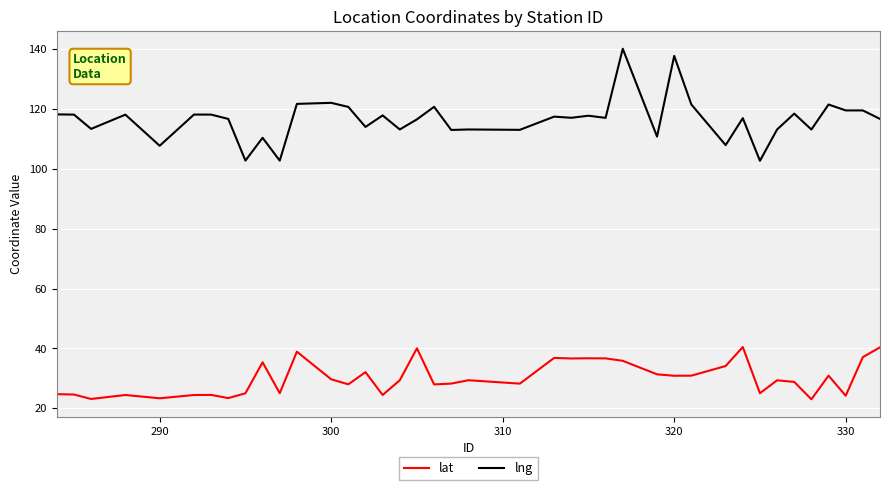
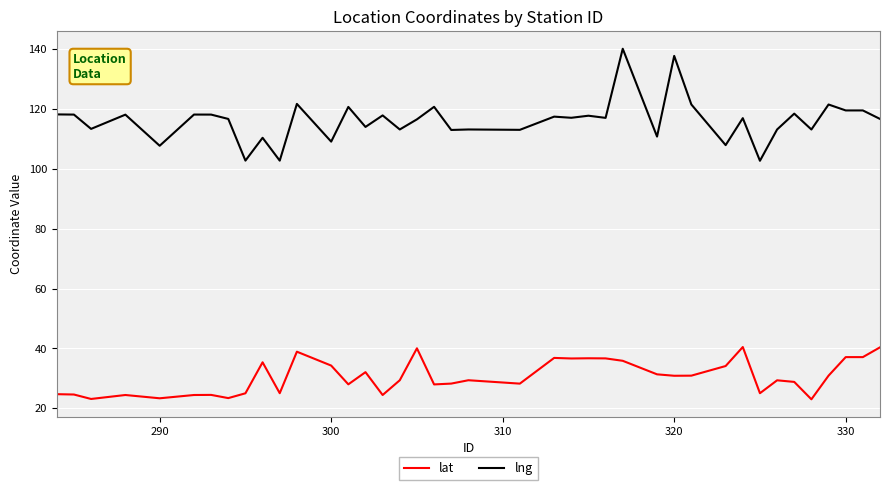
lat, 300: 30 -> 34
lng, 300: 122 -> 109
lat, 330: 24 -> 37
